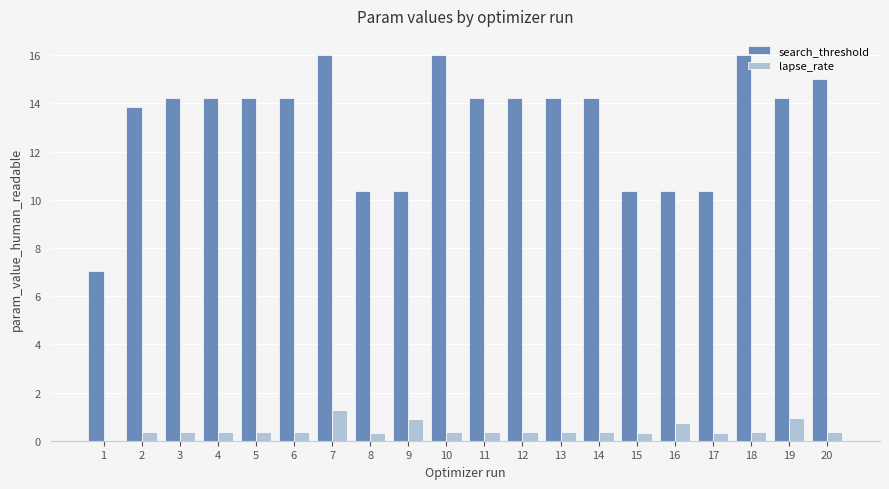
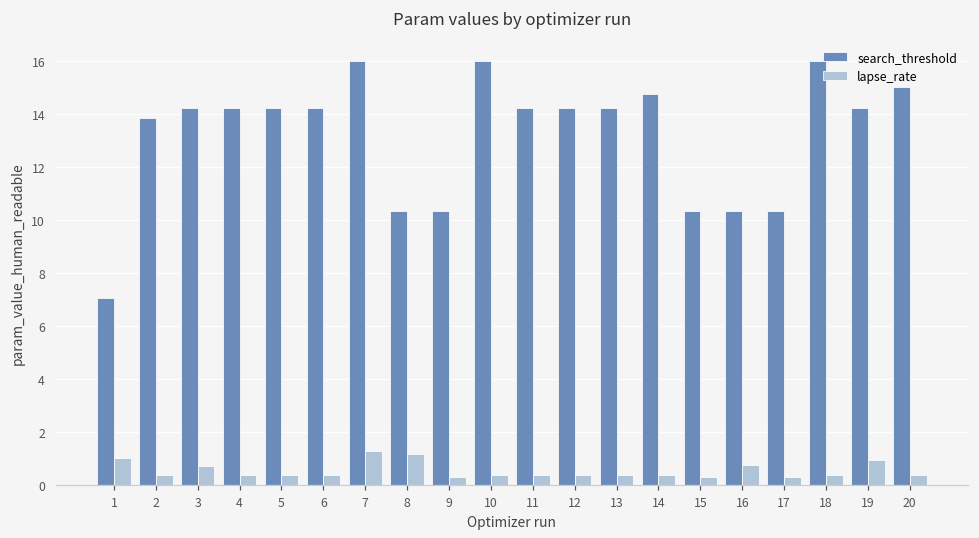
lapse_rate, 1: 0 -> 1
lapse_rate, 3: 0.4 -> 0.7
lapse_rate, 8: 0.3 -> 1.2
lapse_rate, 9: 0.9 -> 0.3
search_threshold, 14: 14.2 -> 14.8
